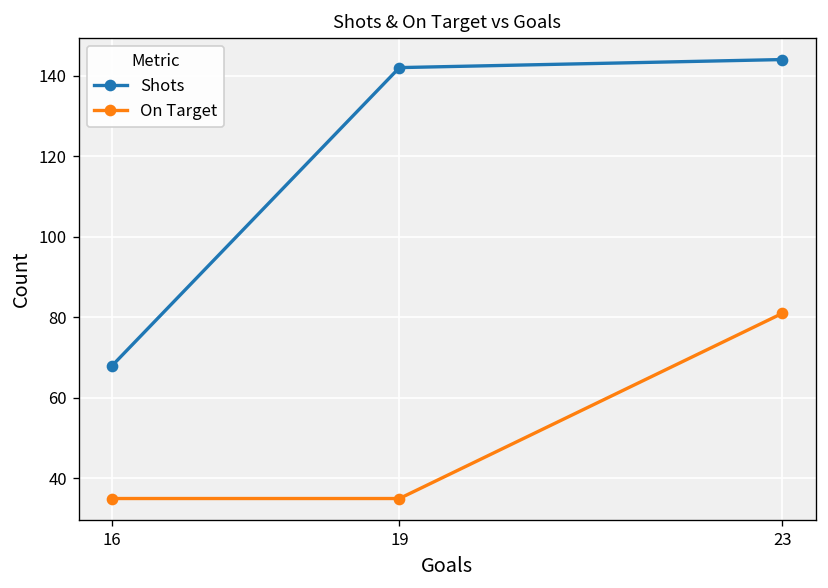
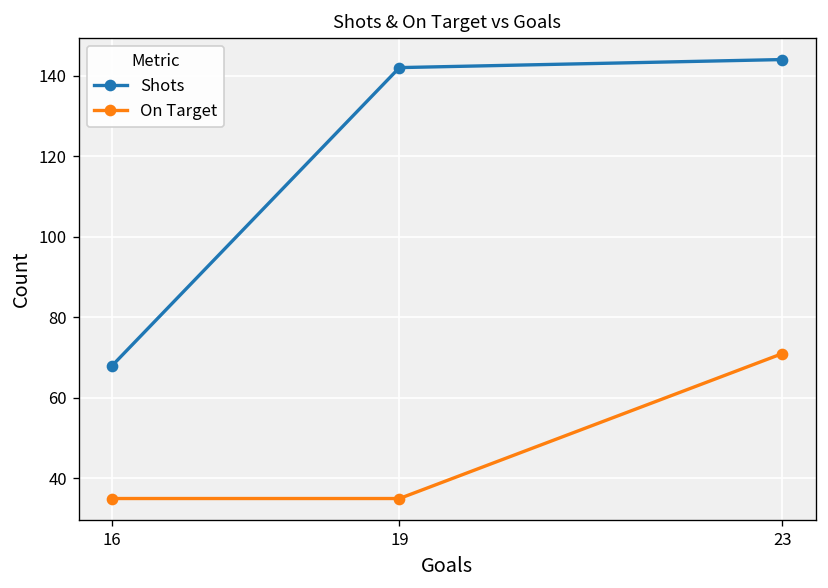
On Target, 23: 81 -> 71
